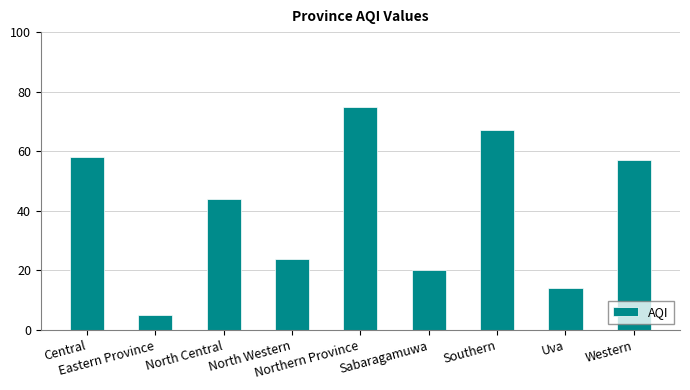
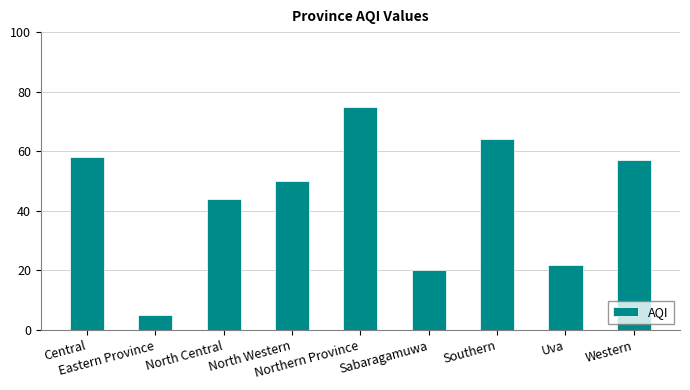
North Western: 24 -> 50
Southern: 67 -> 64
Uva: 14 -> 22
